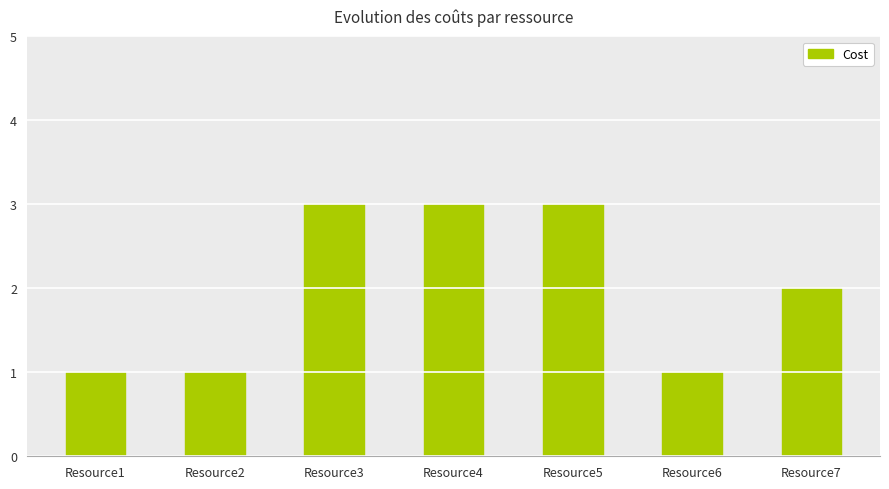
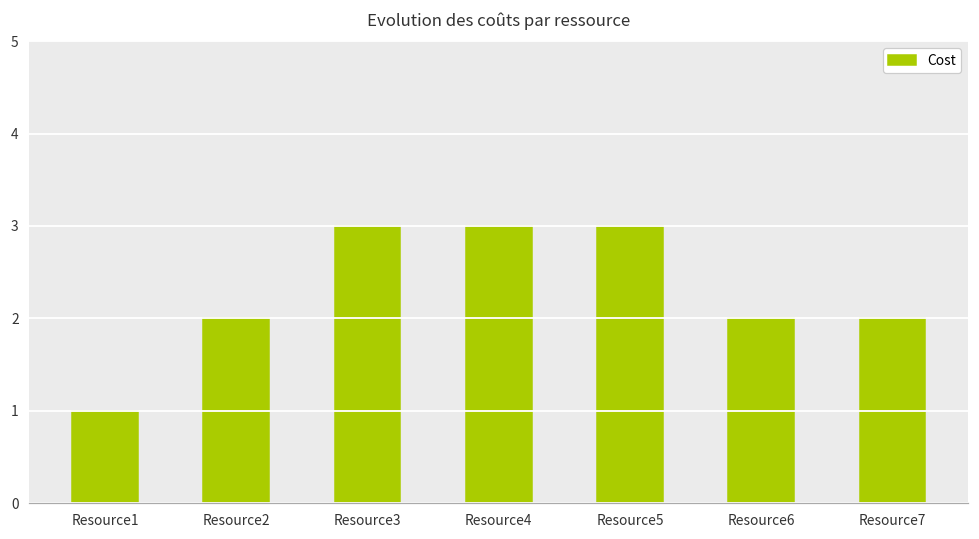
Resource2: 1 -> 2
Resource6: 1 -> 2
